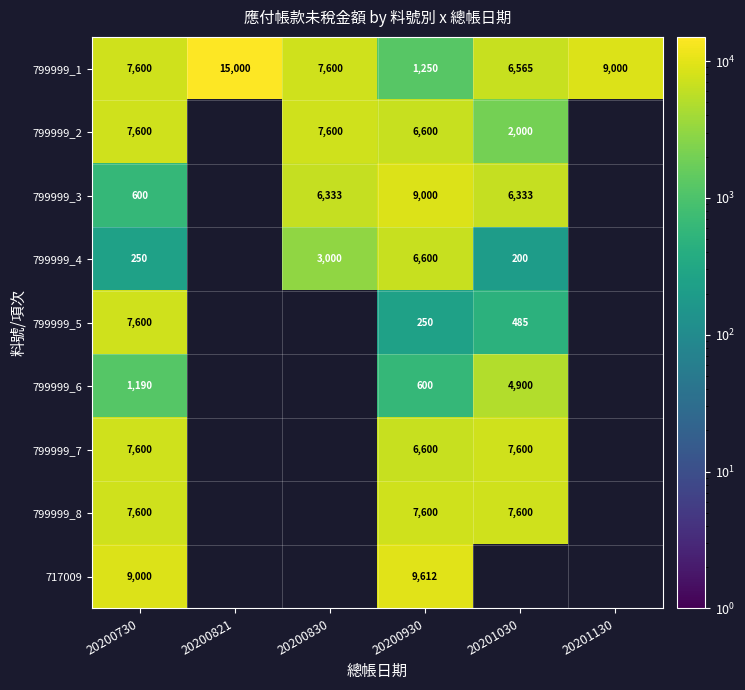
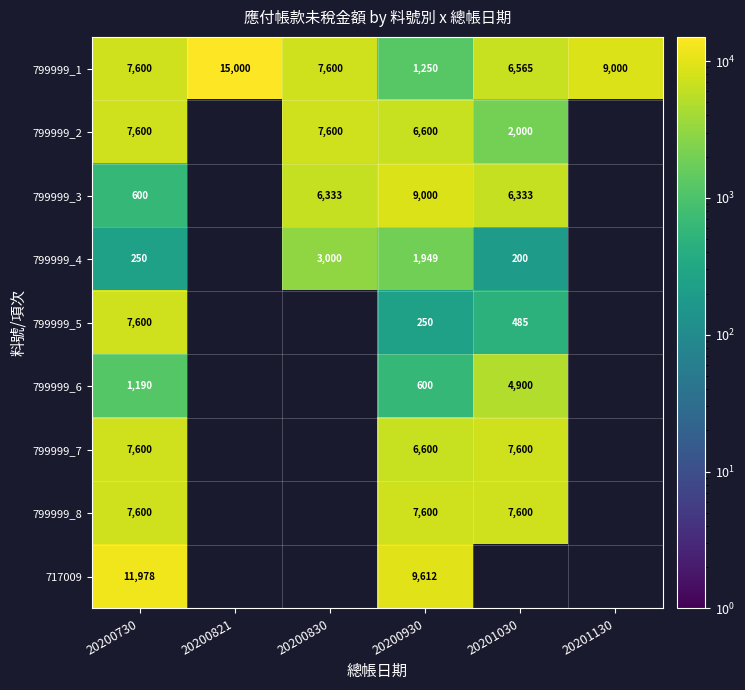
799999_4, 20200930: 6,600 -> 1,949
717009, 20200730: 9,000 -> 11,978
